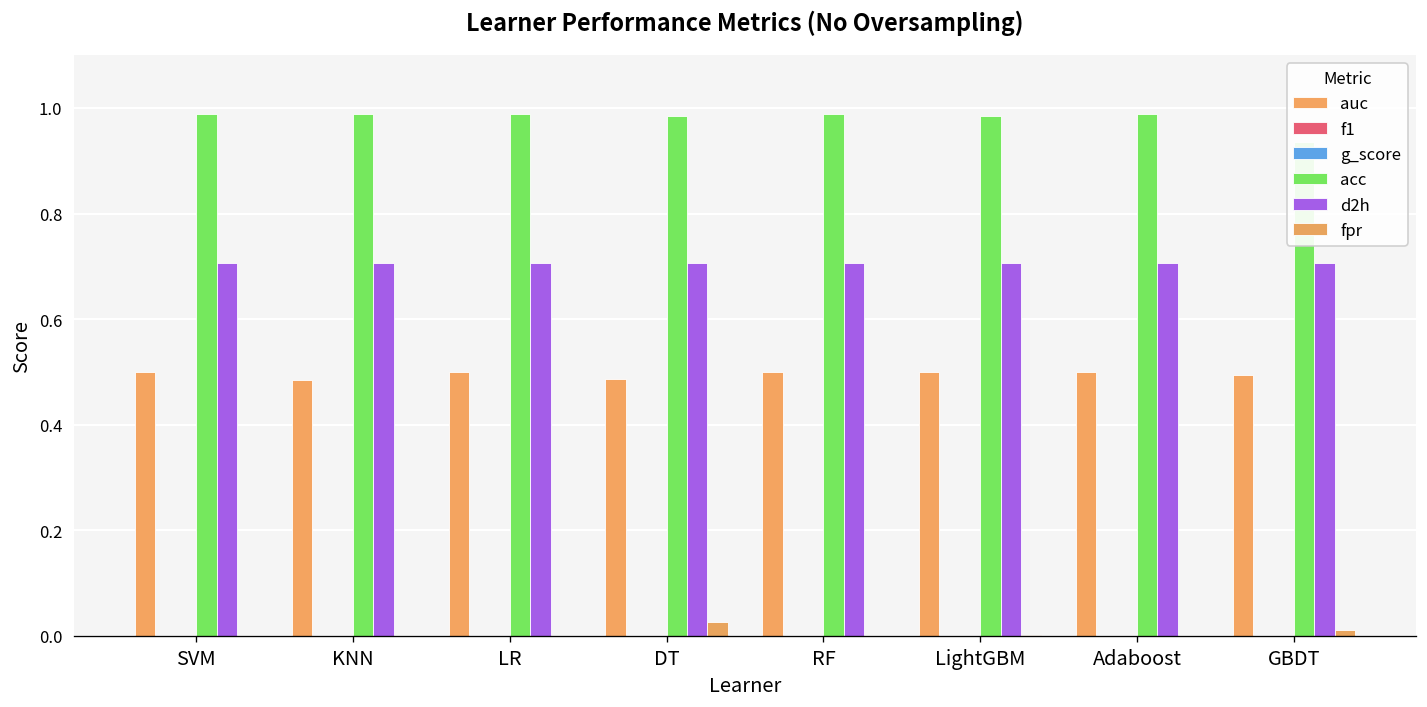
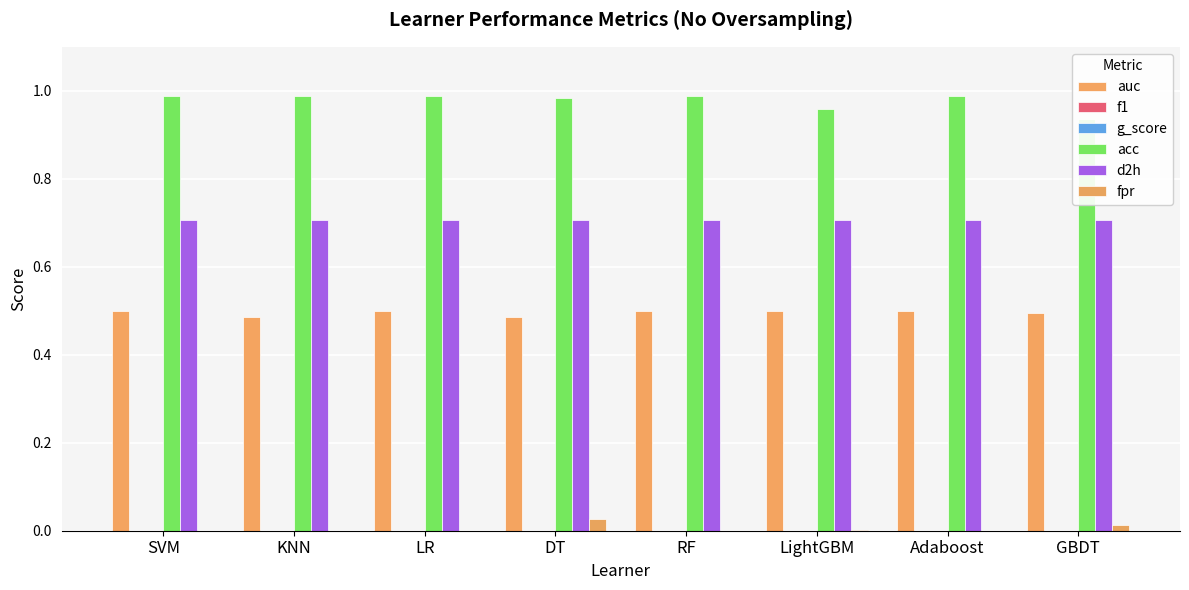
acc, LightGBM: 0.99 -> 0.96
